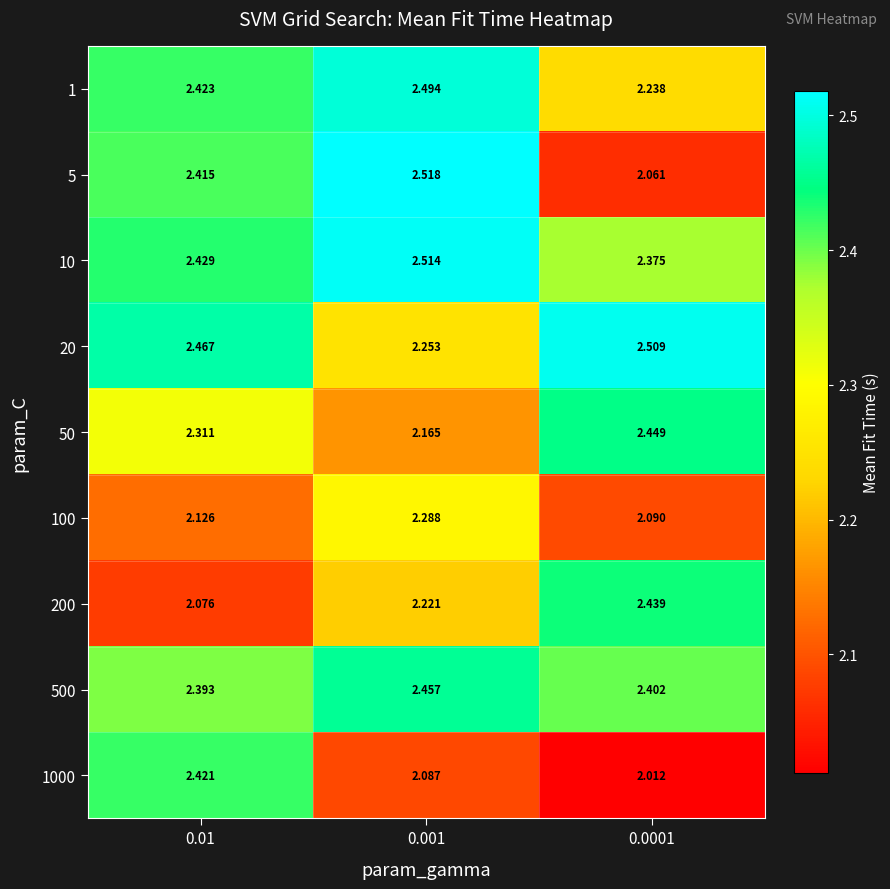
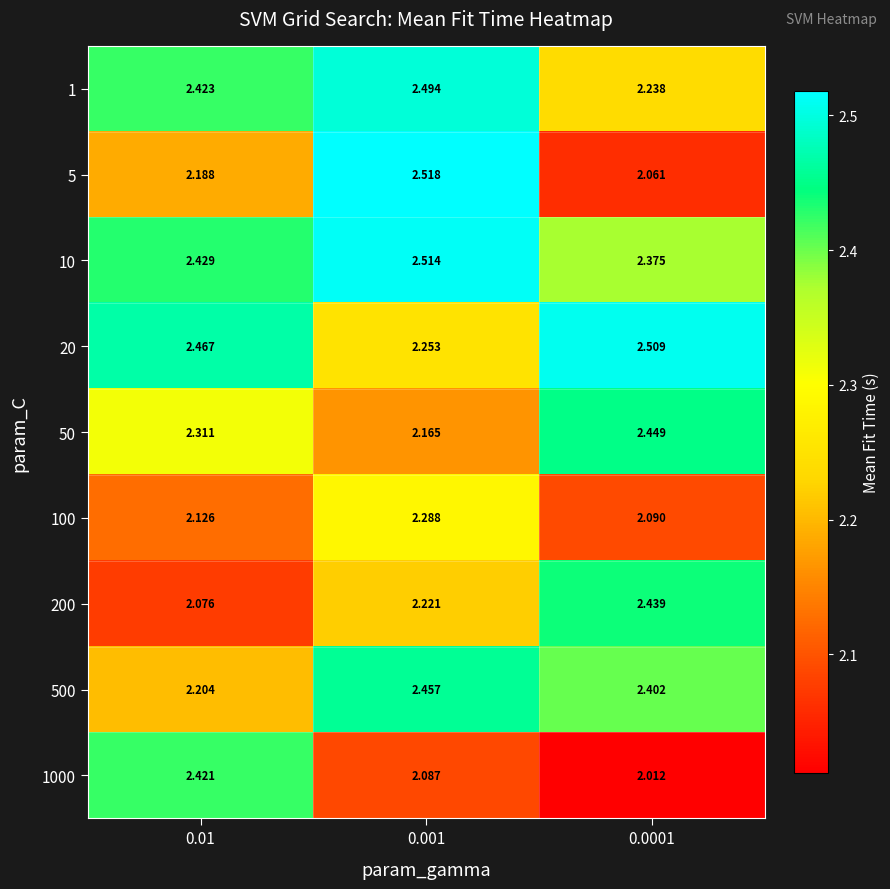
5, 0.01: 2.415 -> 2.188
500, 0.01: 2.393 -> 2.204
